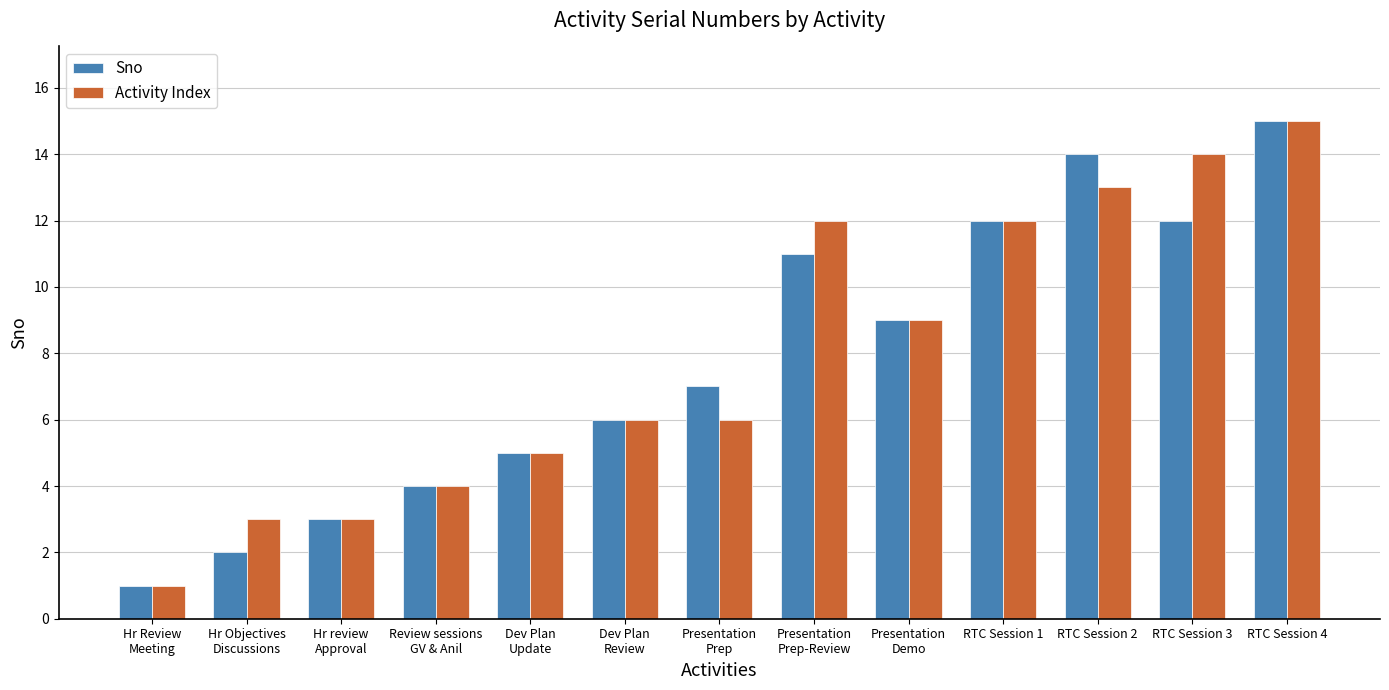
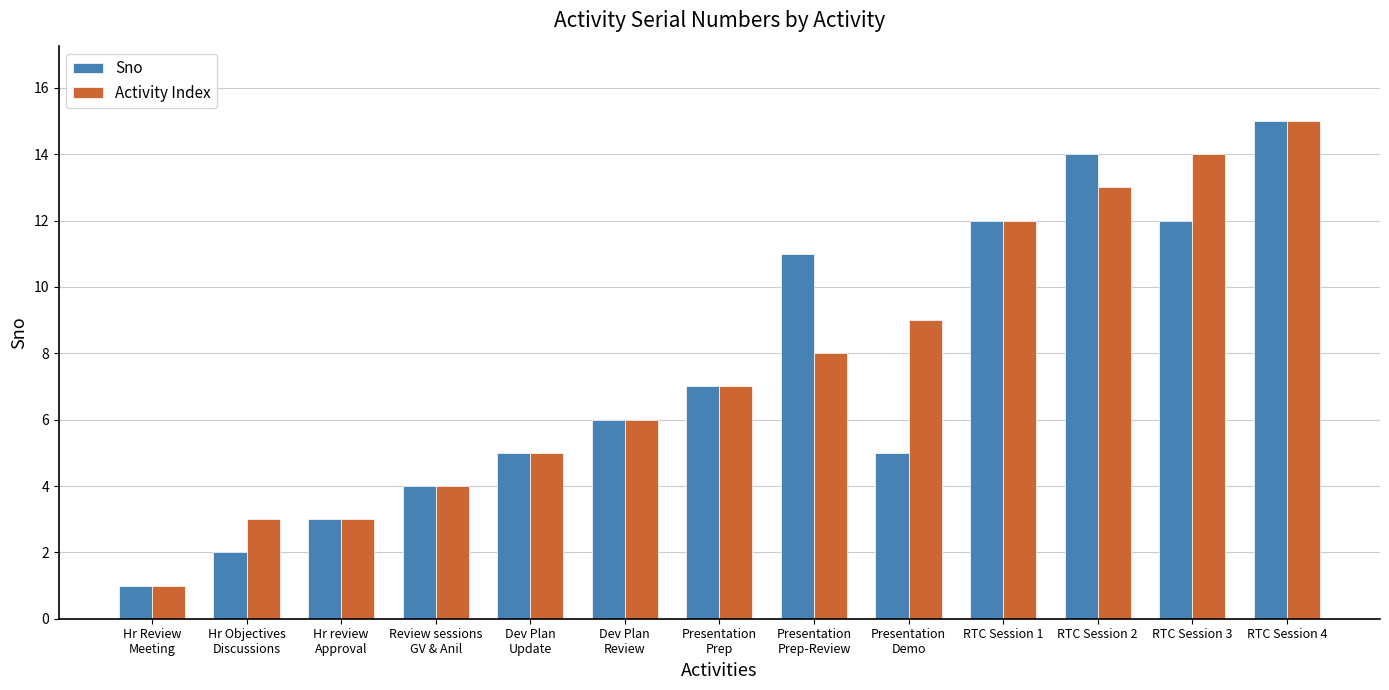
Activity Index, Presentation Prep: 6 -> 7
Activity Index, Presentation Prep-Review: 12 -> 8
Sno, Presentation Demo: 9 -> 5
